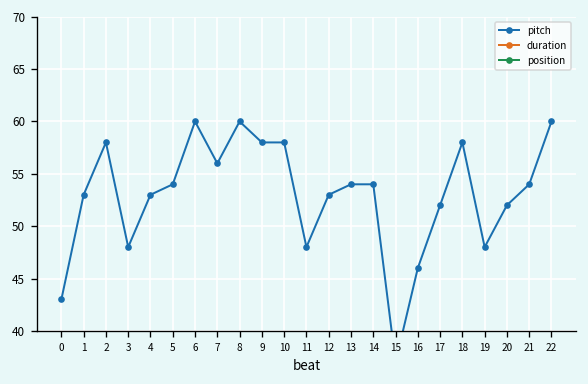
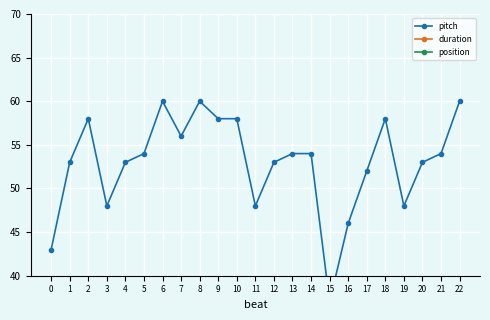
pitch, 20: 52 -> 53
